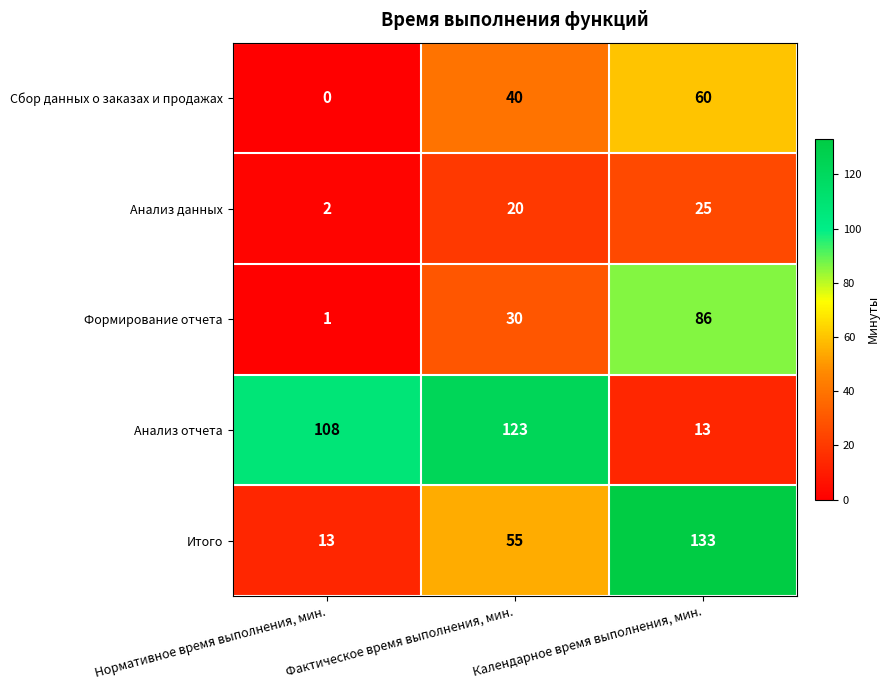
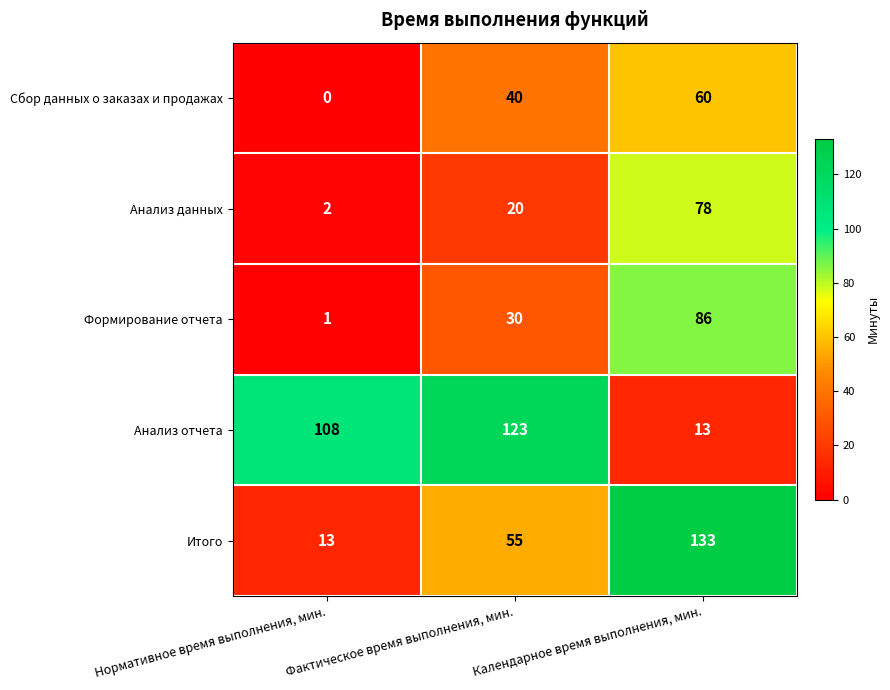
Анализ данных, Календарное время выполнения, мин.: 25 -> 78
